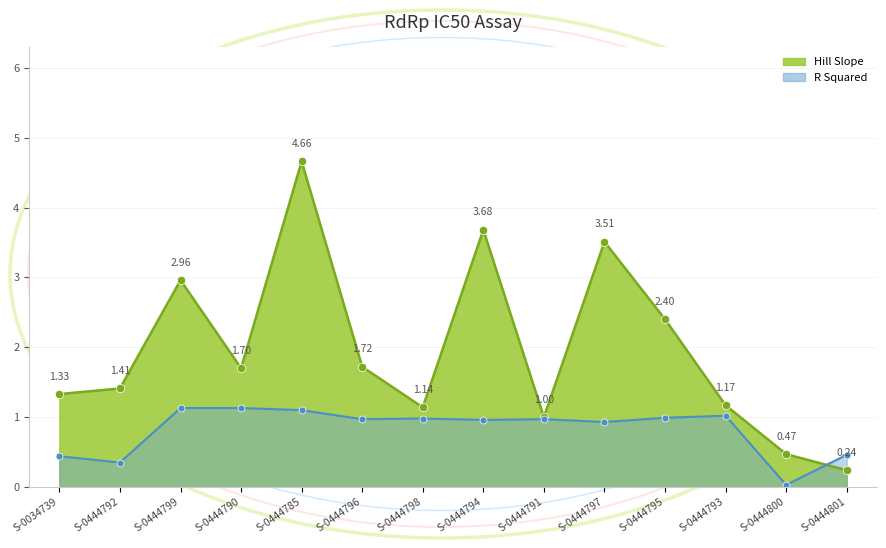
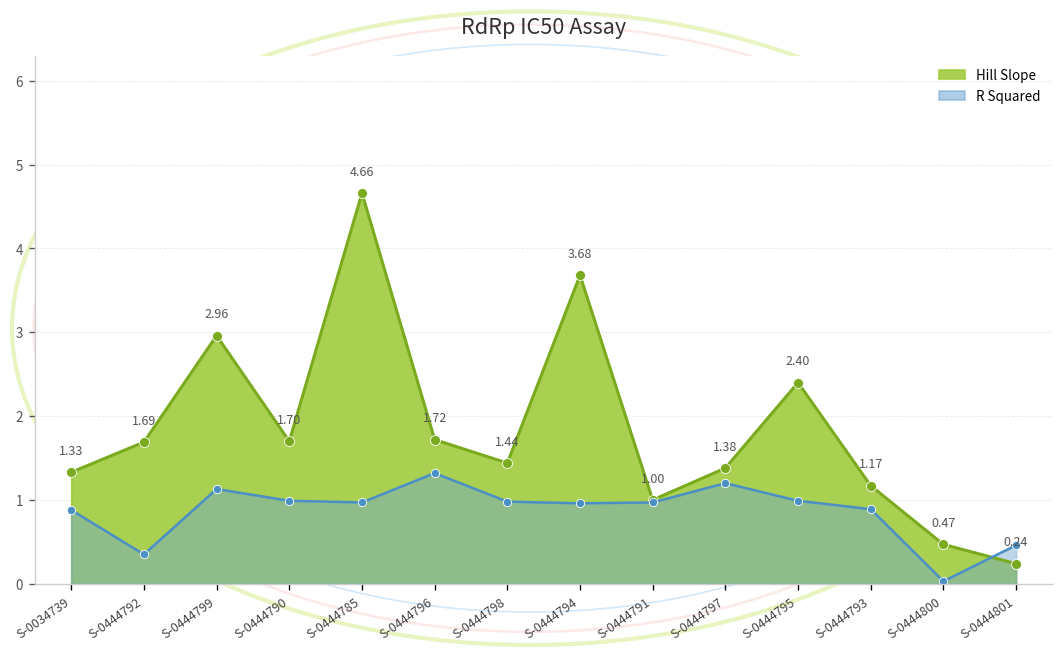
R Squared, S-0034739: 0.4 -> 0.9
Hill Slope, S-0444792: 1.41 -> 1.69
R Squared, S-0444790: 1.1 -> 1.0
R Squared, S-0444785: 1.1 -> 1.0
R Squared, S-0444796: 1.0 -> 1.3
Hill Slope, S-0444798: 1.14 -> 1.44
Hill Slope, S-0444797: 3.51 -> 1.38
R Squared, S-0444797: 0.9 -> 1.2
R Squared, S-0444793: 1.0 -> 0.9
